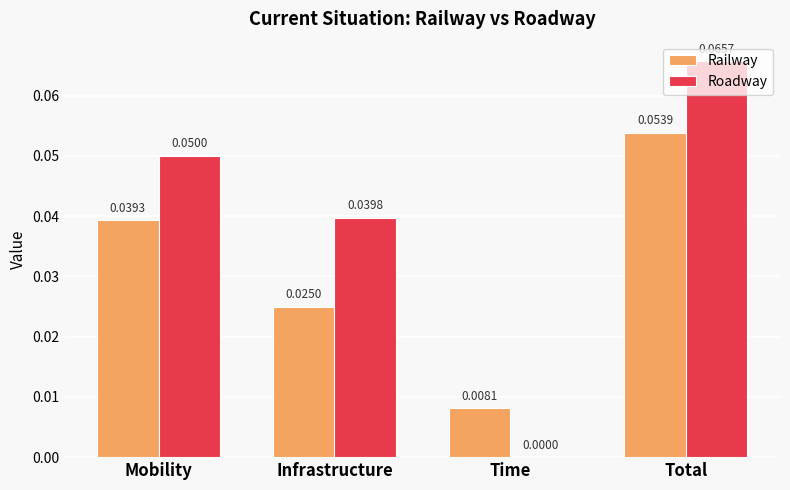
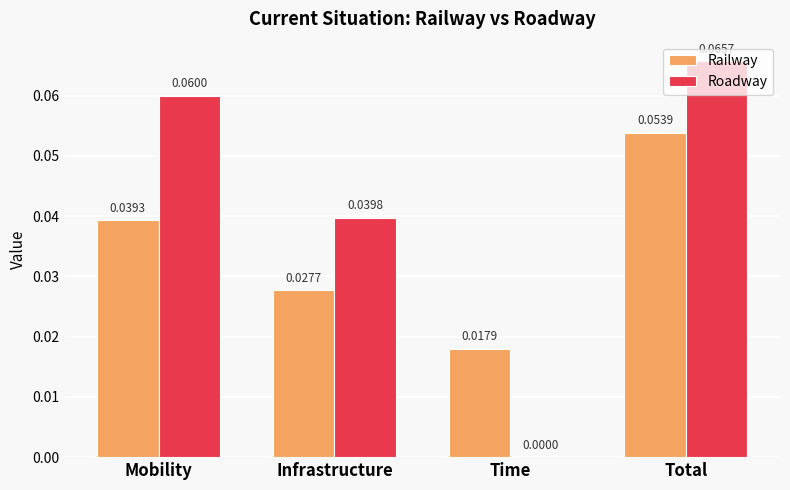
Roadway, Mobility: 0.0500 -> 0.0600
Railway, Infrastructure: 0.0250 -> 0.0277
Railway, Time: 0.0081 -> 0.0179
